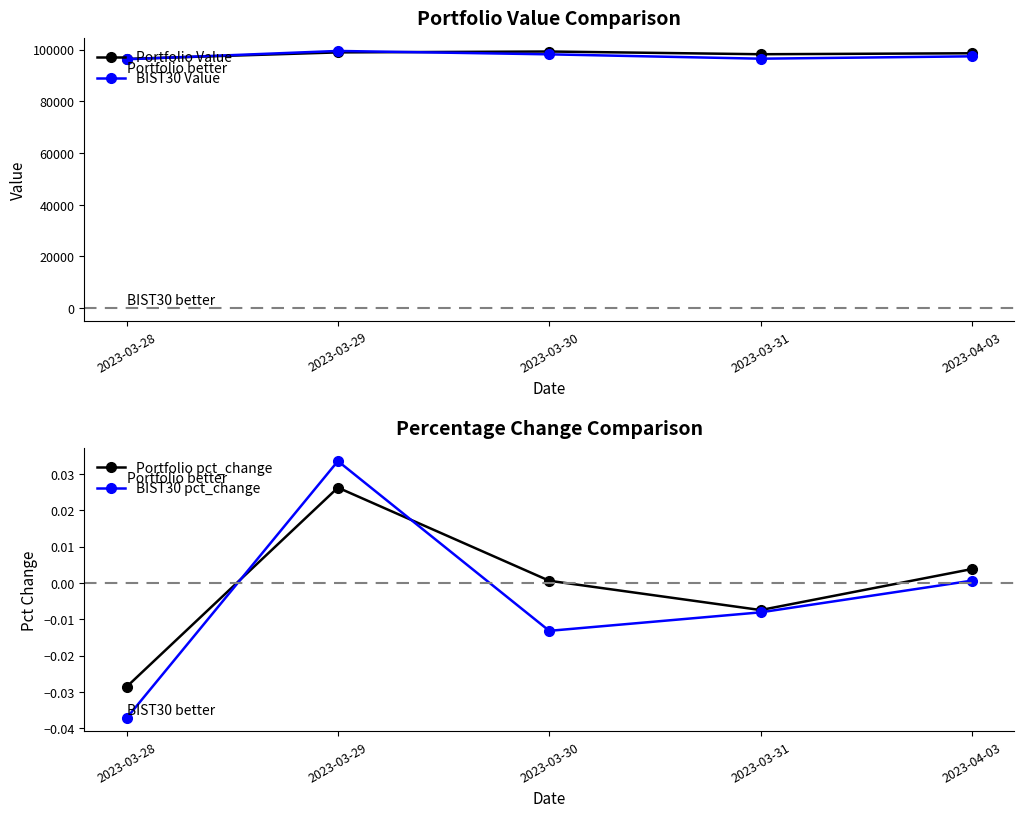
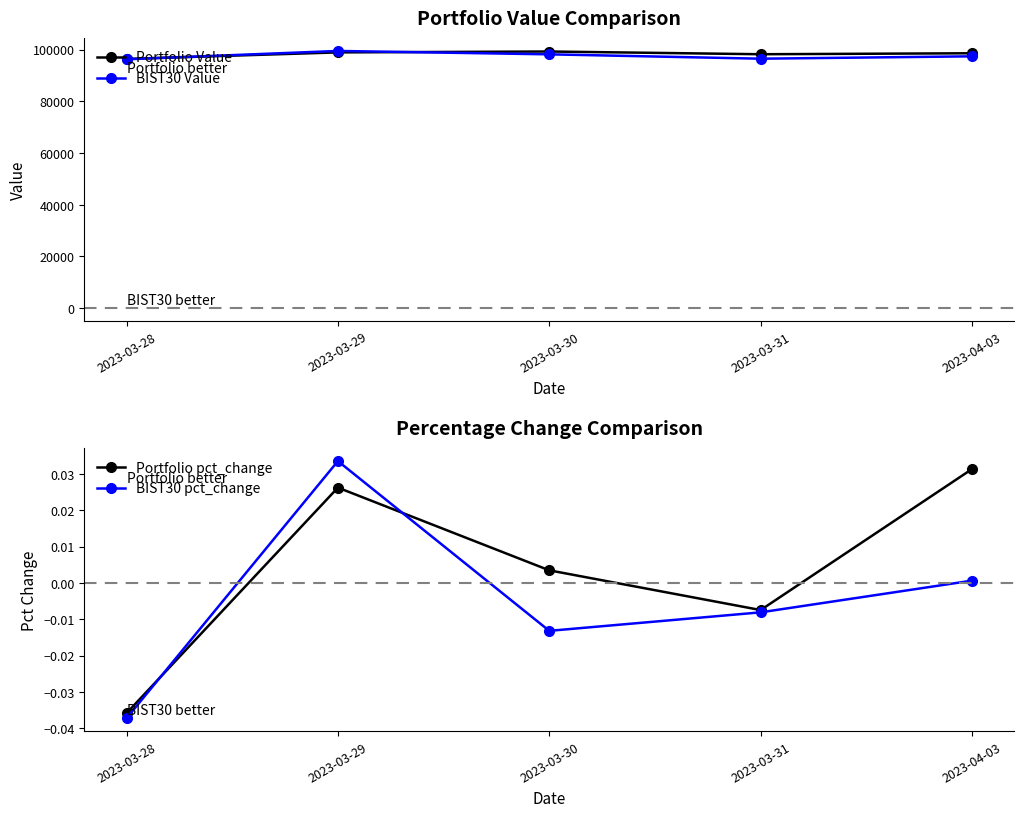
Percentage Change Comparison, Portfolio pct_change, 2023-03-28: -0.029 -> -0.036
Percentage Change Comparison, Portfolio pct_change, 2023-03-30: 0.001 -> 0.003
Percentage Change Comparison, Portfolio pct_change, 2023-04-03: 0.004 -> 0.031
